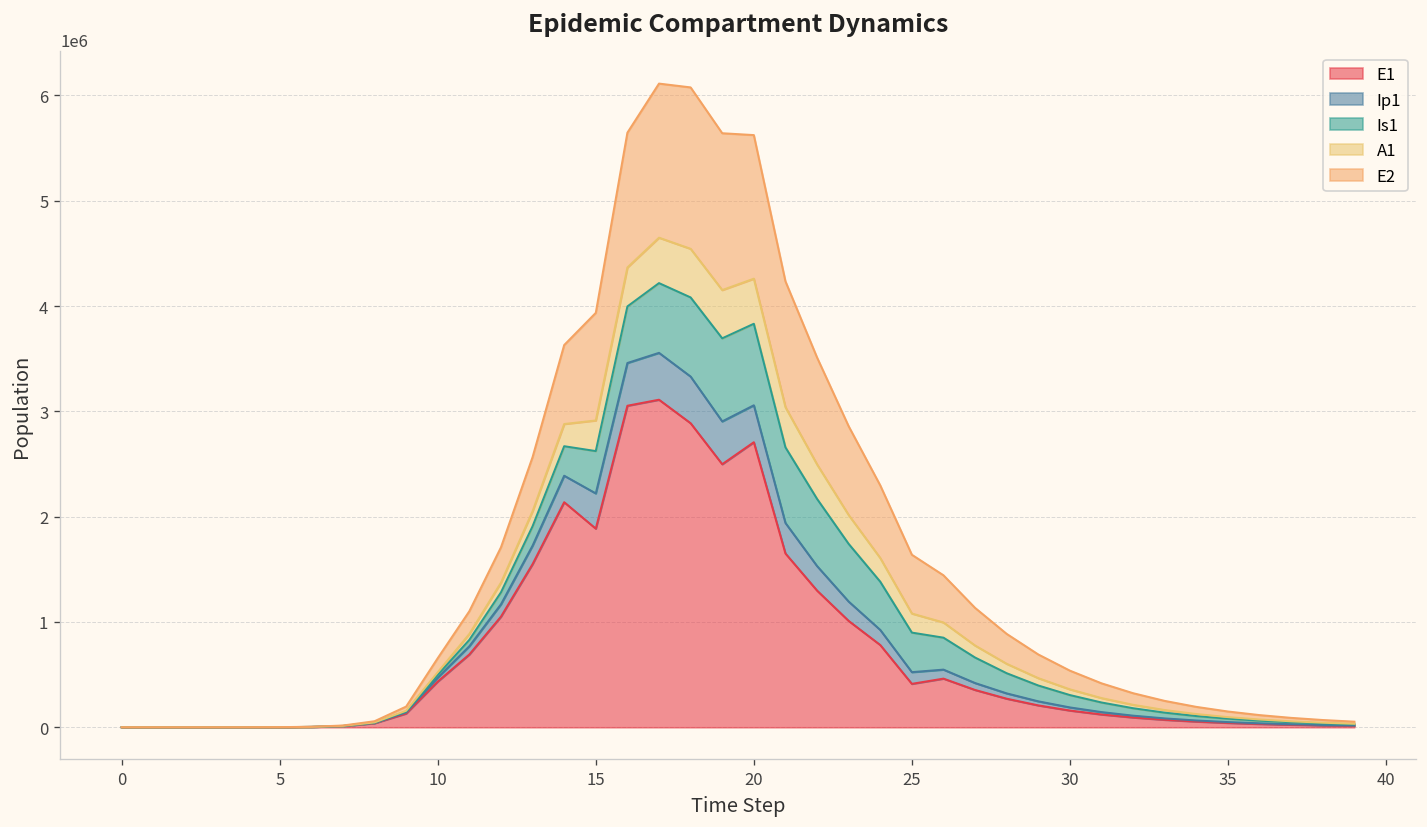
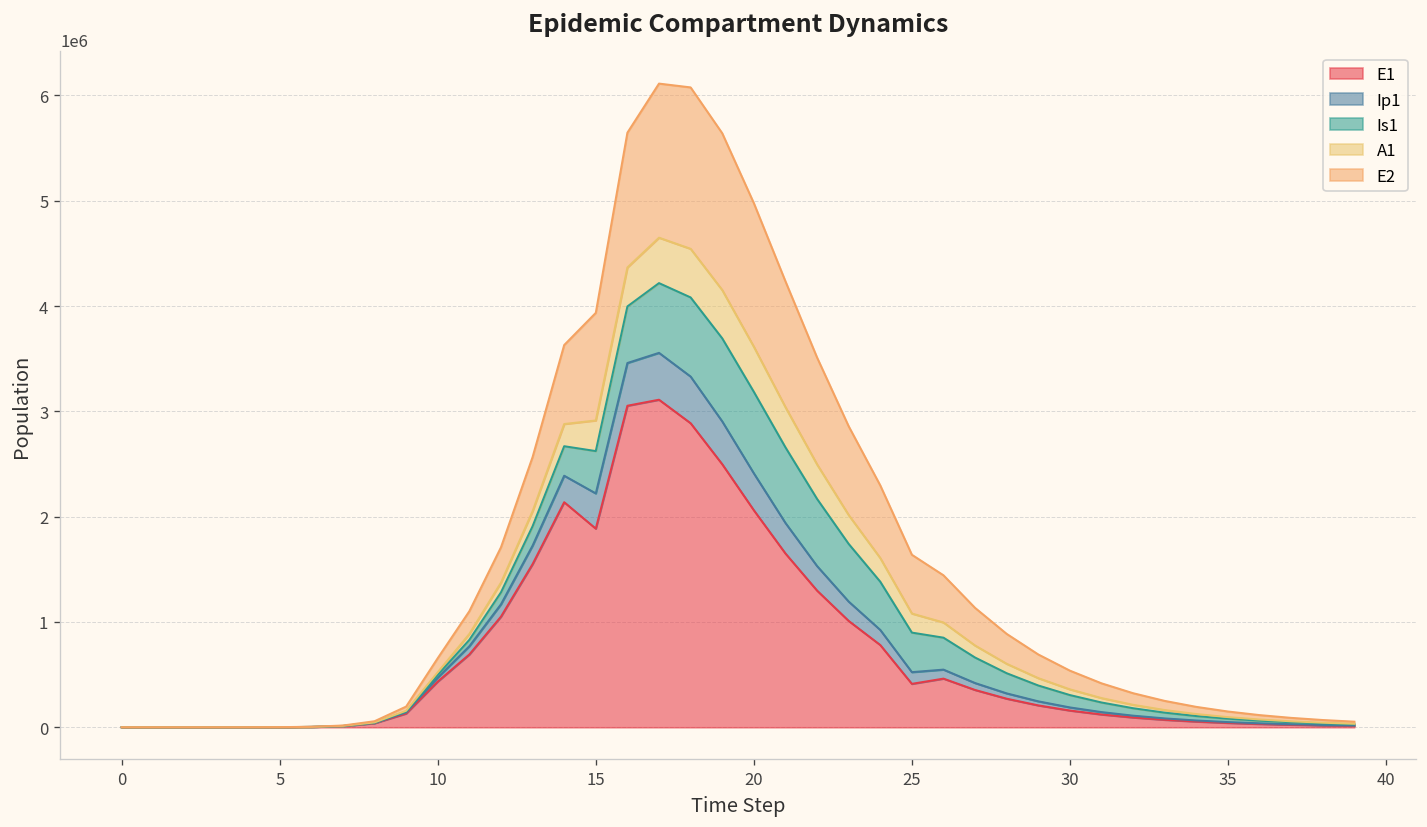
E1, 20: 2700000 -> 2100000
